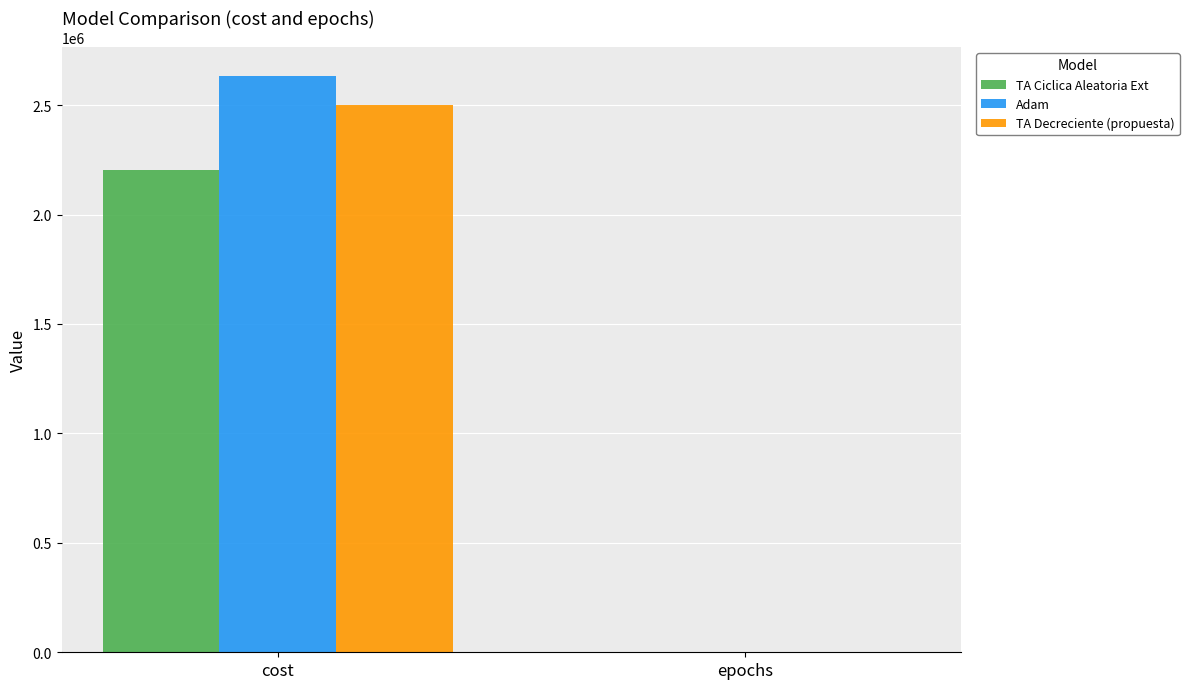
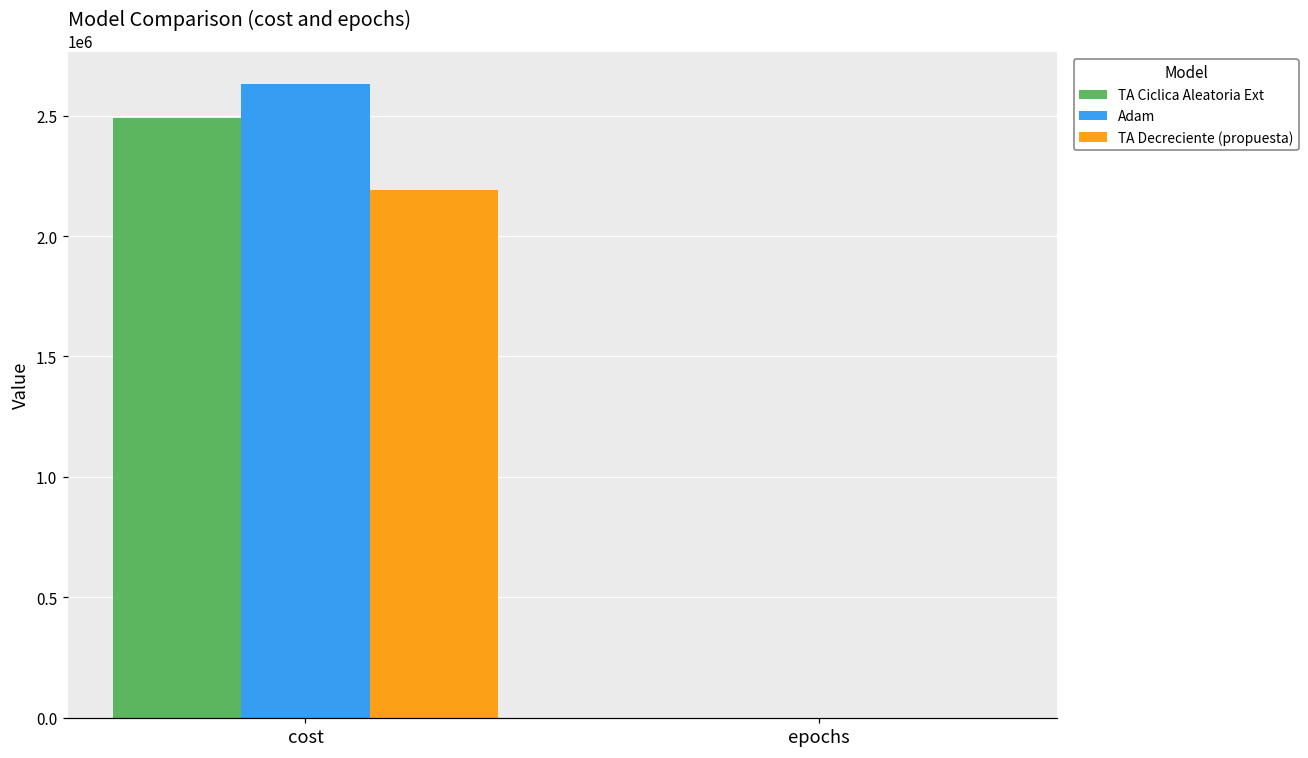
TA Ciclica Aleatoria Ext, cost: 2200000 -> 2490000
TA Decreciente (propuesta), cost: 2500000 -> 2190000
